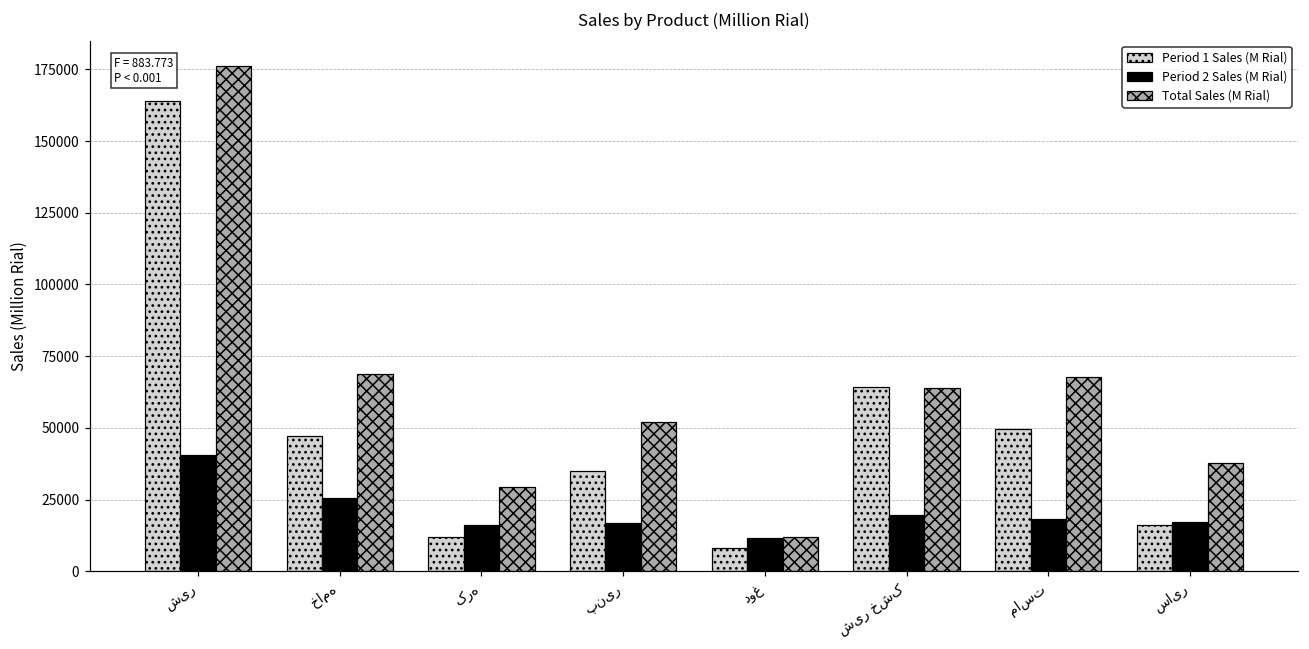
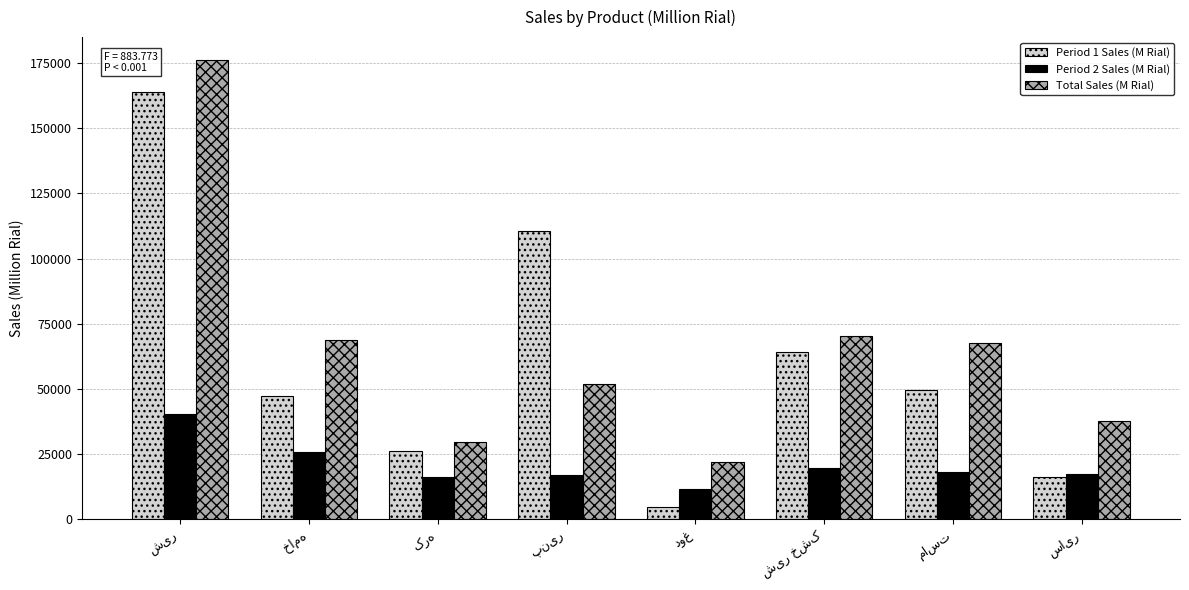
Period 1 Sales (M Rial), کره: 12000 -> 26000
Period 1 Sales (M Rial), پنیر: 35000 -> 111000
Period 1 Sales (M Rial), دوغ: 8000 -> 5000
Total Sales (M Rial), دوغ: 12000 -> 22000
Total Sales (M Rial), شیر خشک: 64000 -> 70000
